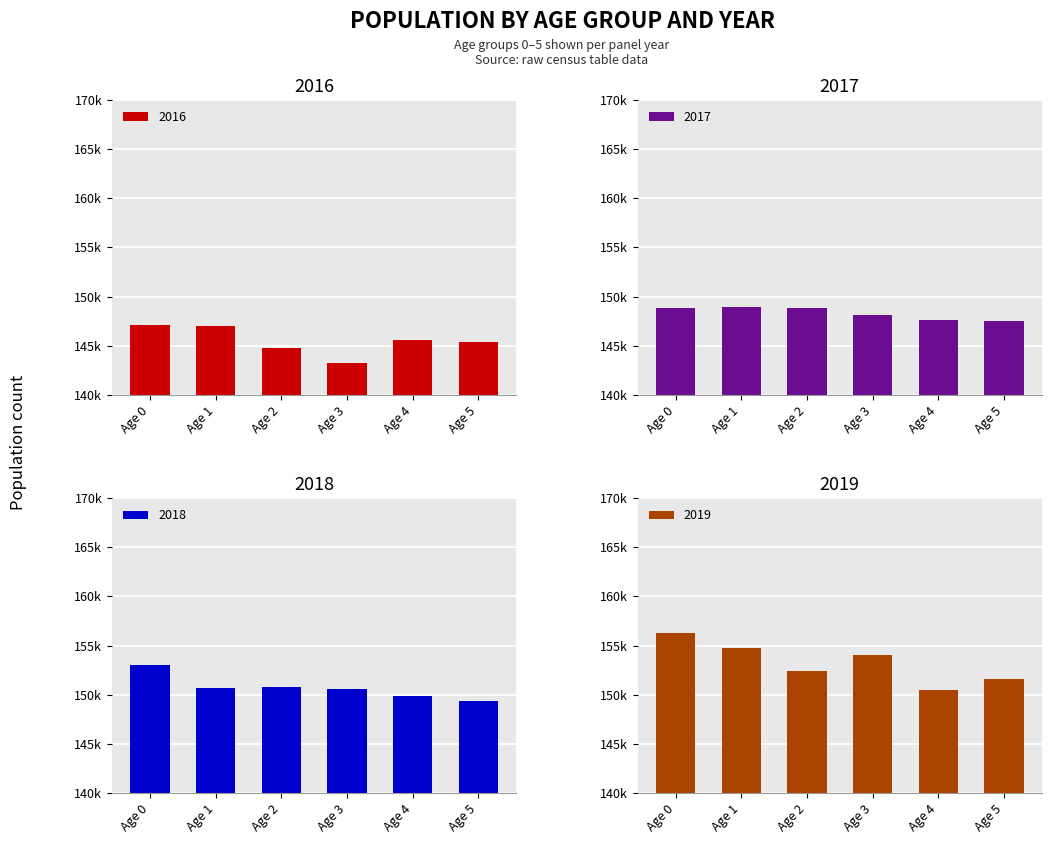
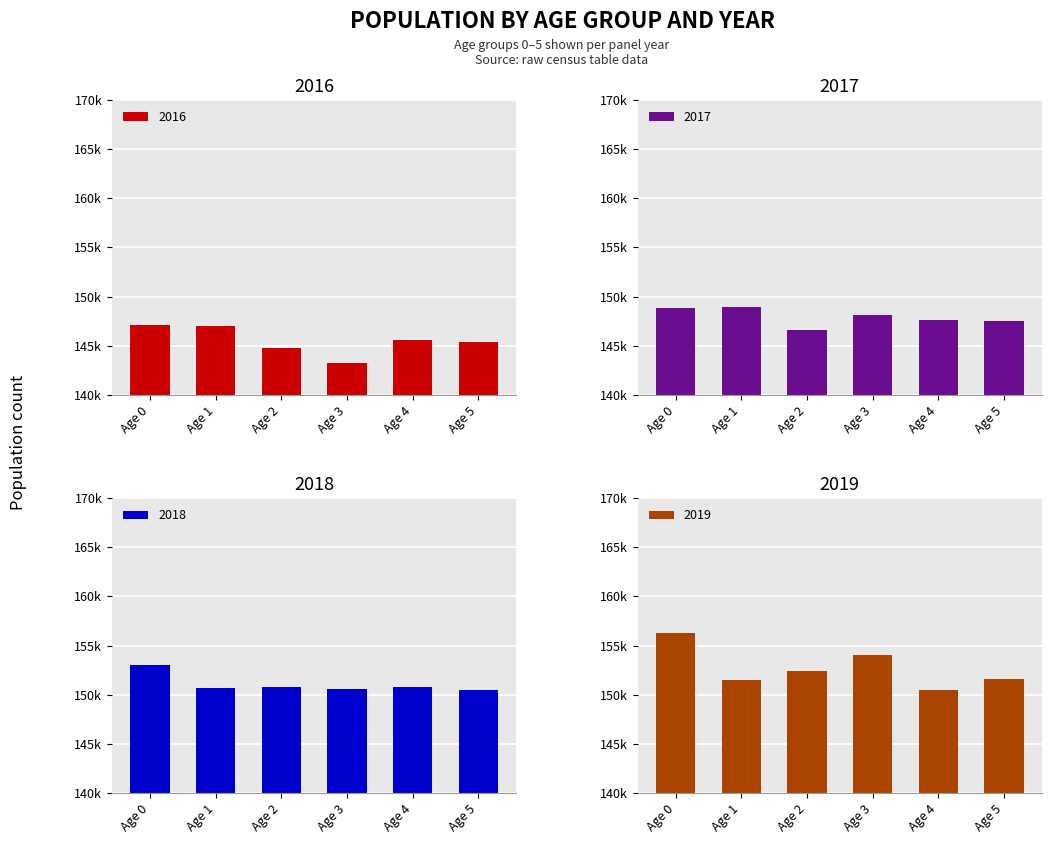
2017, Age 2: 149000 -> 147000
2018, Age 4: 150000 -> 151000
2018, Age 5: 149000 -> 150000
2019, Age 1: 155000 -> 152000
